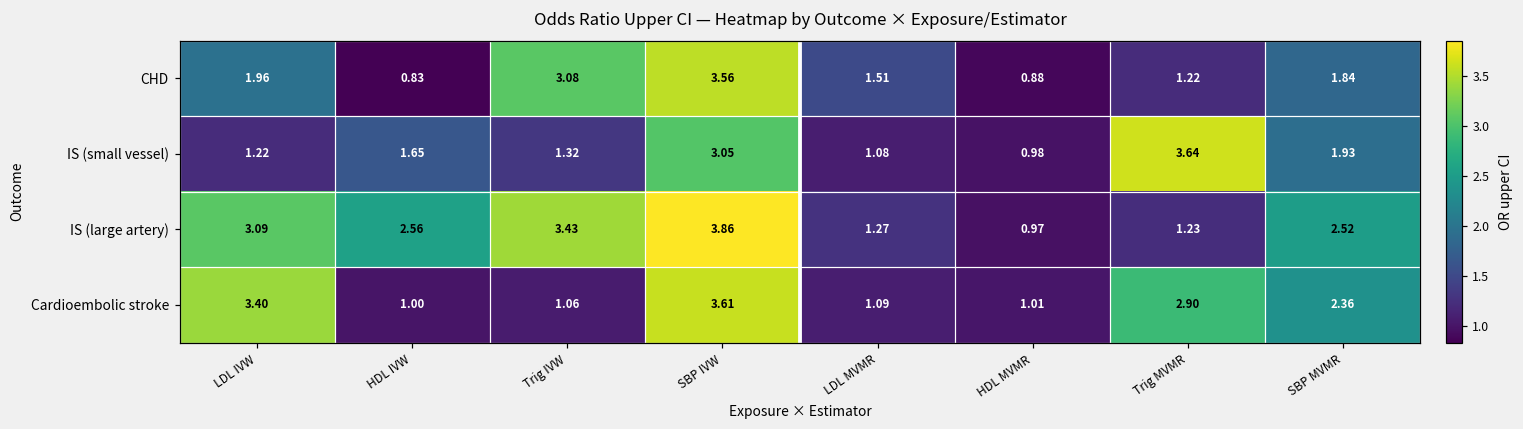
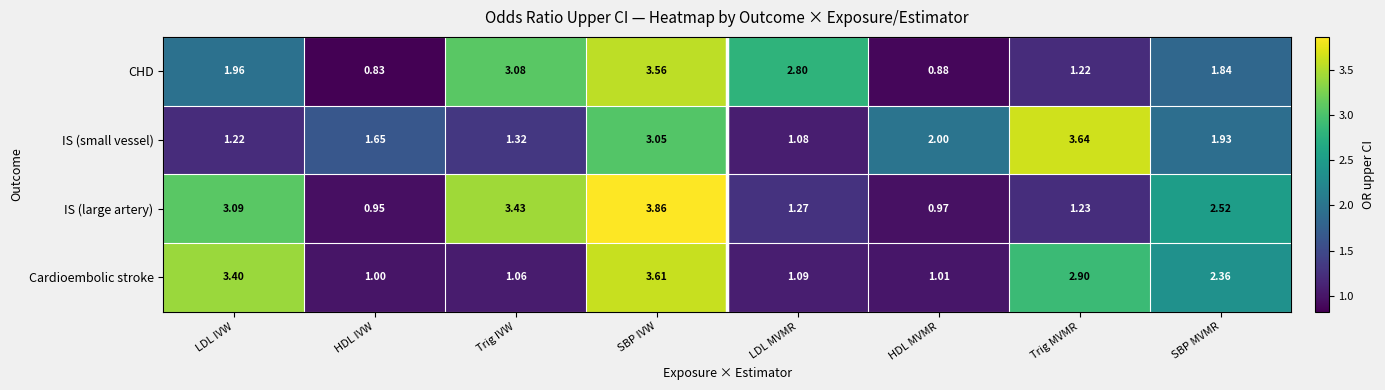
CHD, LDL MVMR: 1.51 -> 2.80
IS (small vessel), HDL MVMR: 0.98 -> 2.00
IS (large artery), HDL IVW: 2.56 -> 0.95
